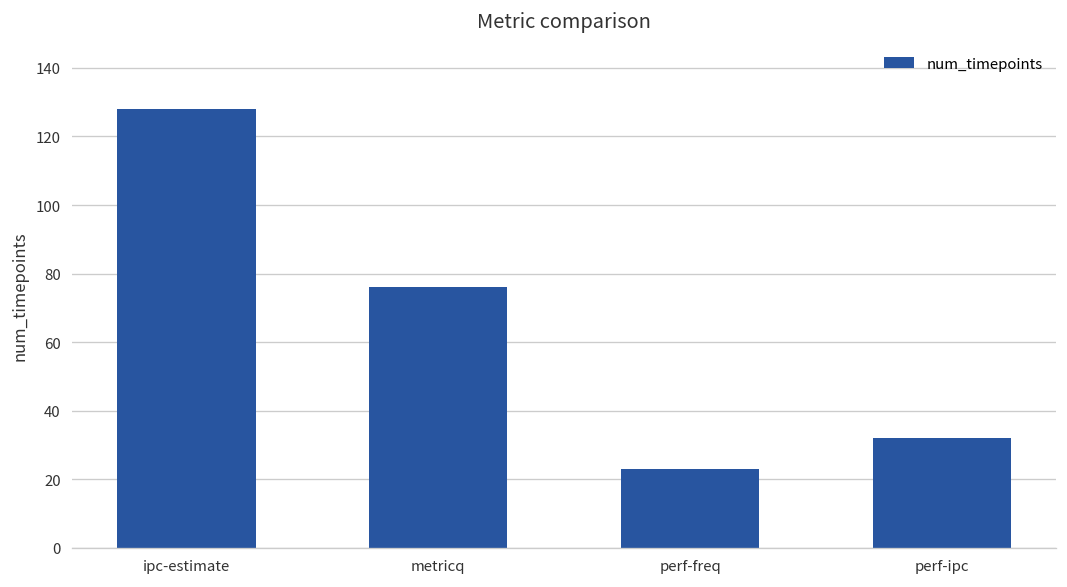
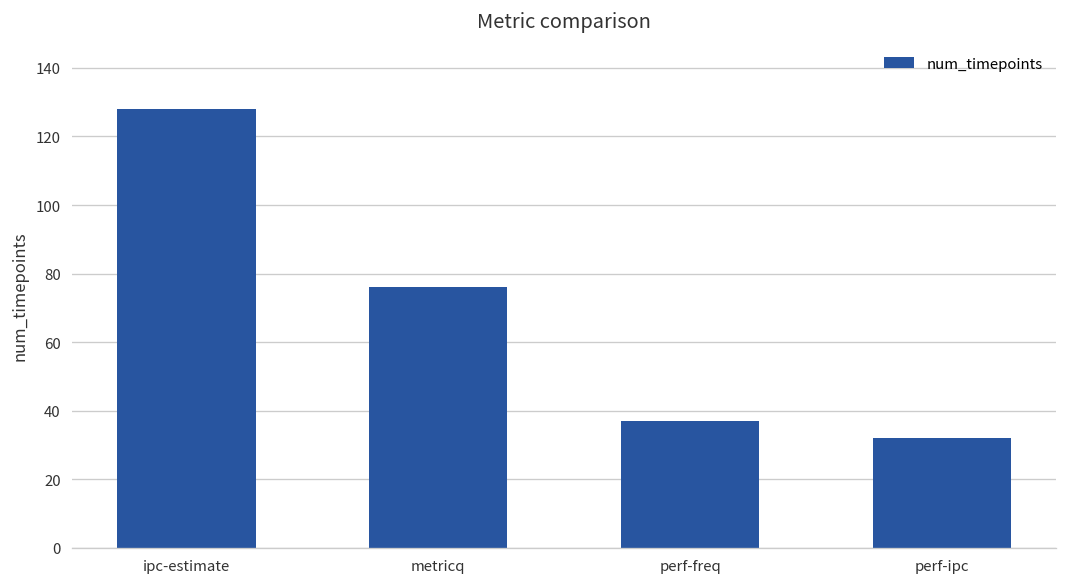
perf-freq: 23 -> 37
